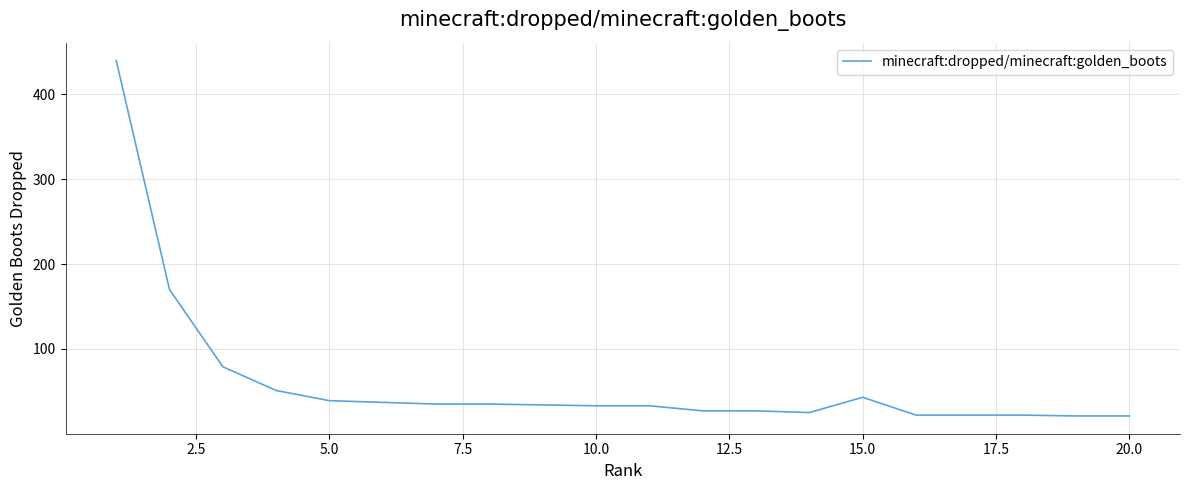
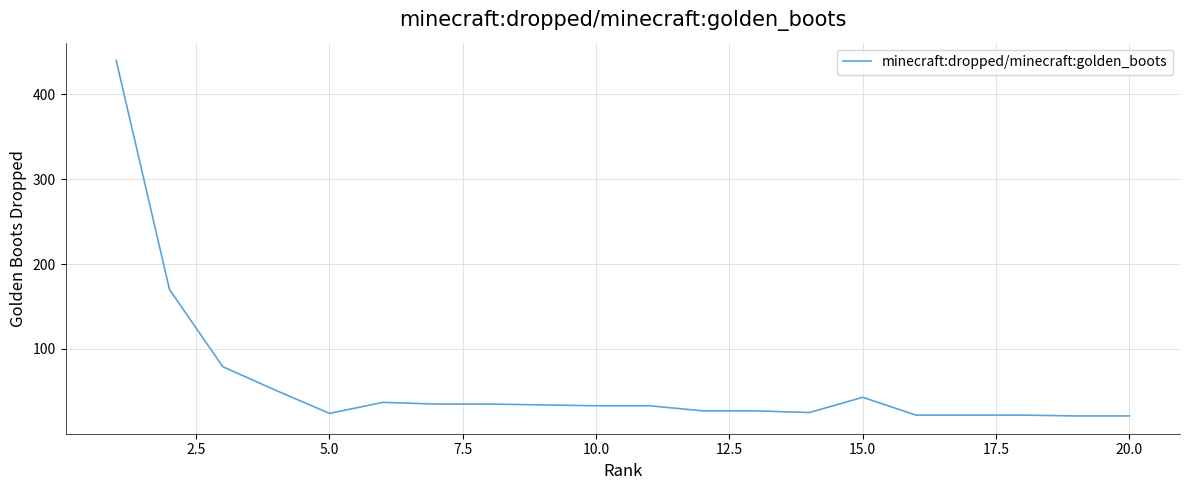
5.0: 40 -> 20
